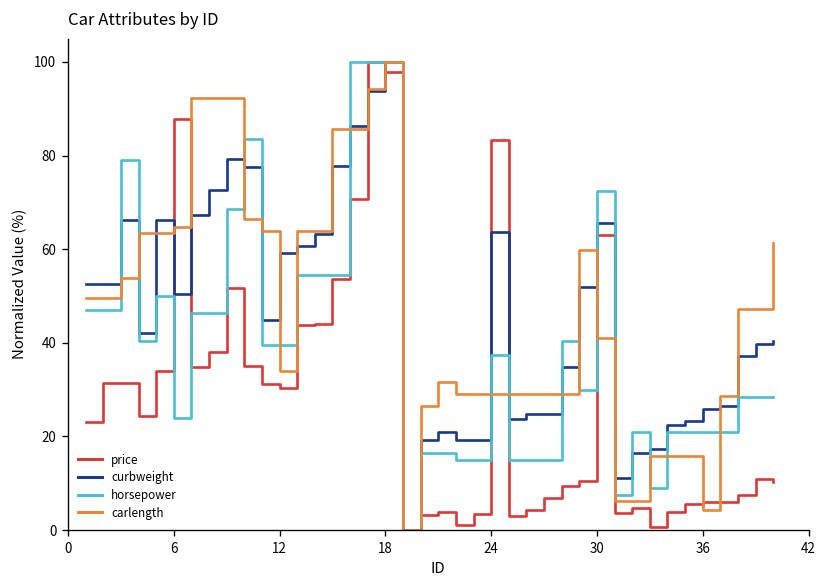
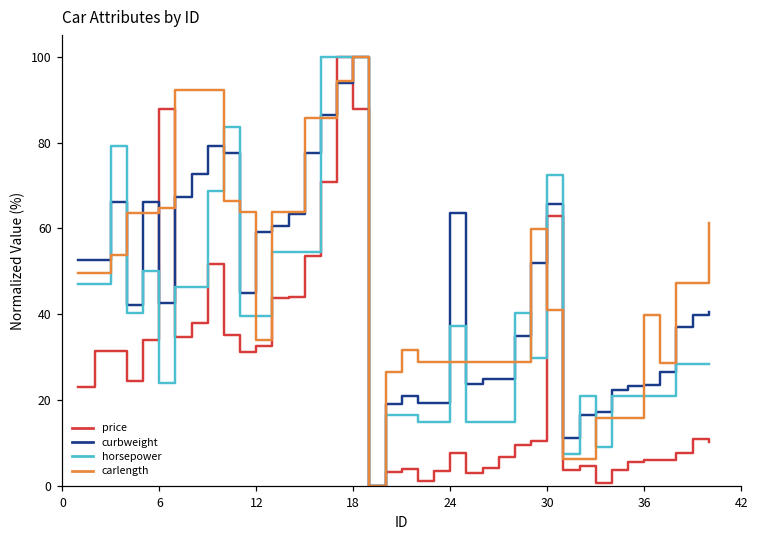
curbweight, 6: 51 -> 43
price, 12: 30 -> 33
price, 18: 98 -> 88
price, 24: 83 -> 8
curbweight, 36: 26 -> 24
carlength, 36: 4 -> 40
